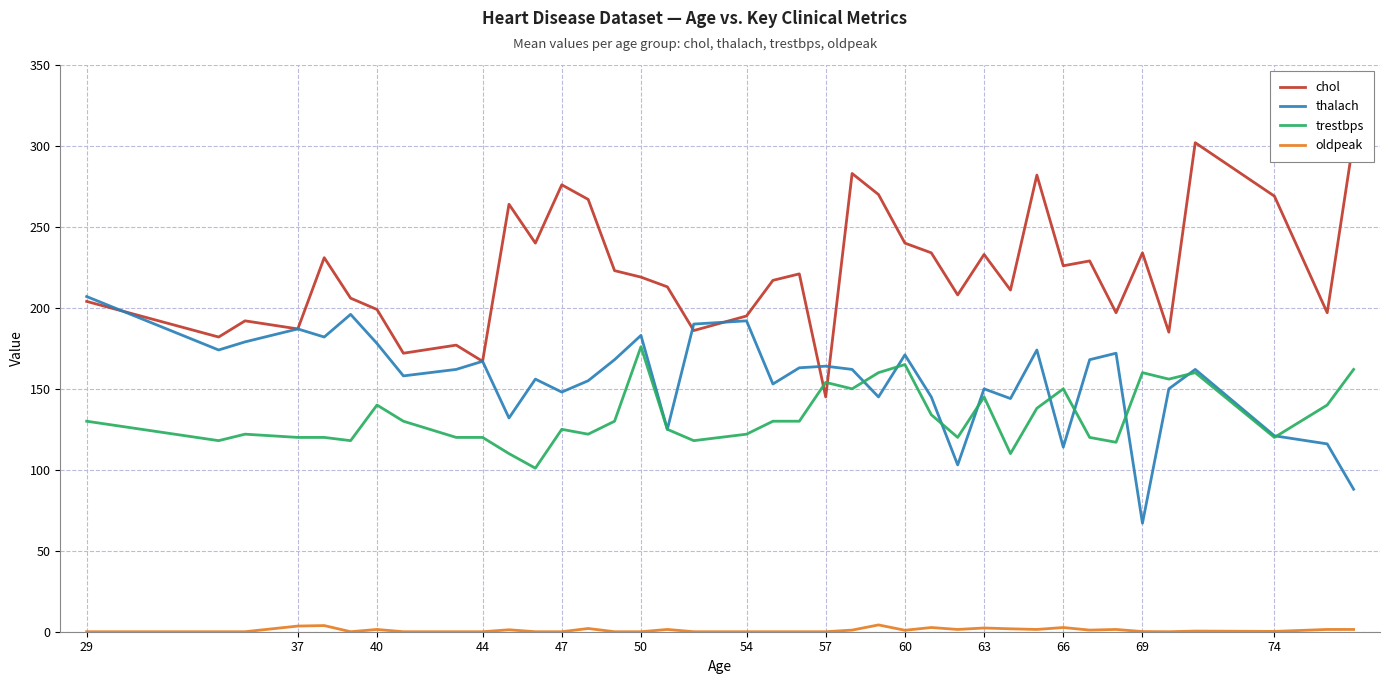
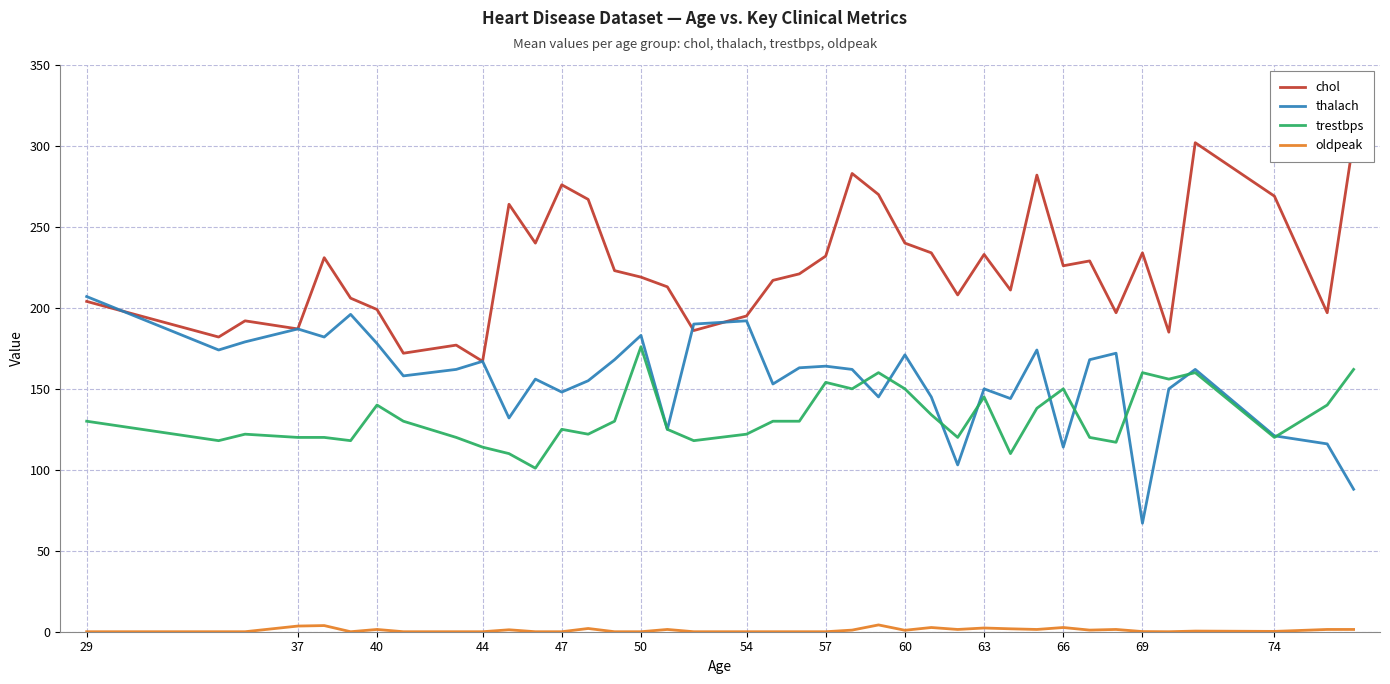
trestbps, 44: 120 -> 114
chol, 57: 145 -> 232
trestbps, 60: 165 -> 150
